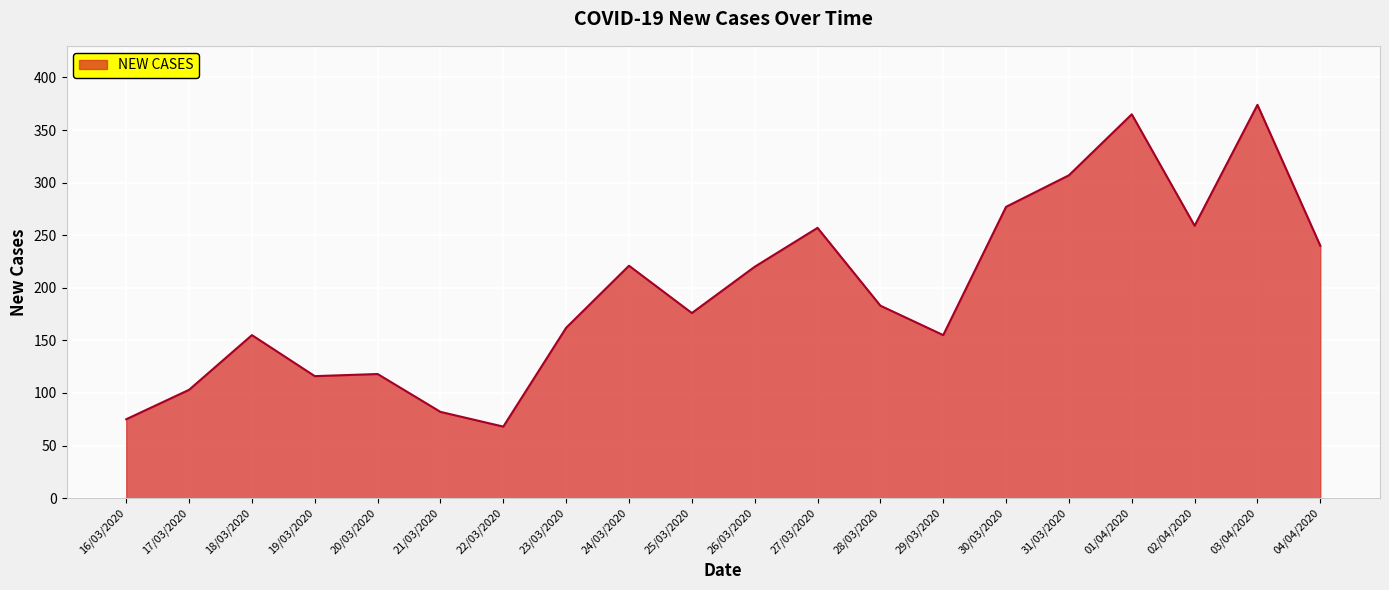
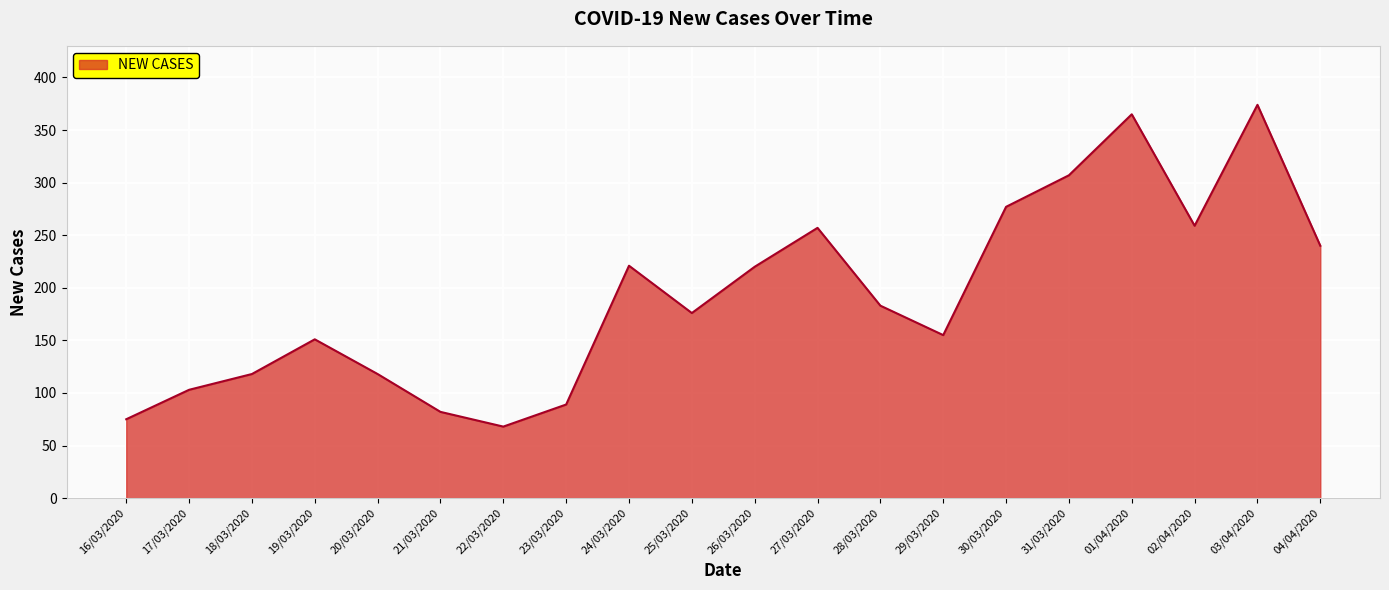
18/03/2020: 155 -> 118
19/03/2020: 116 -> 151
23/03/2020: 162 -> 89
